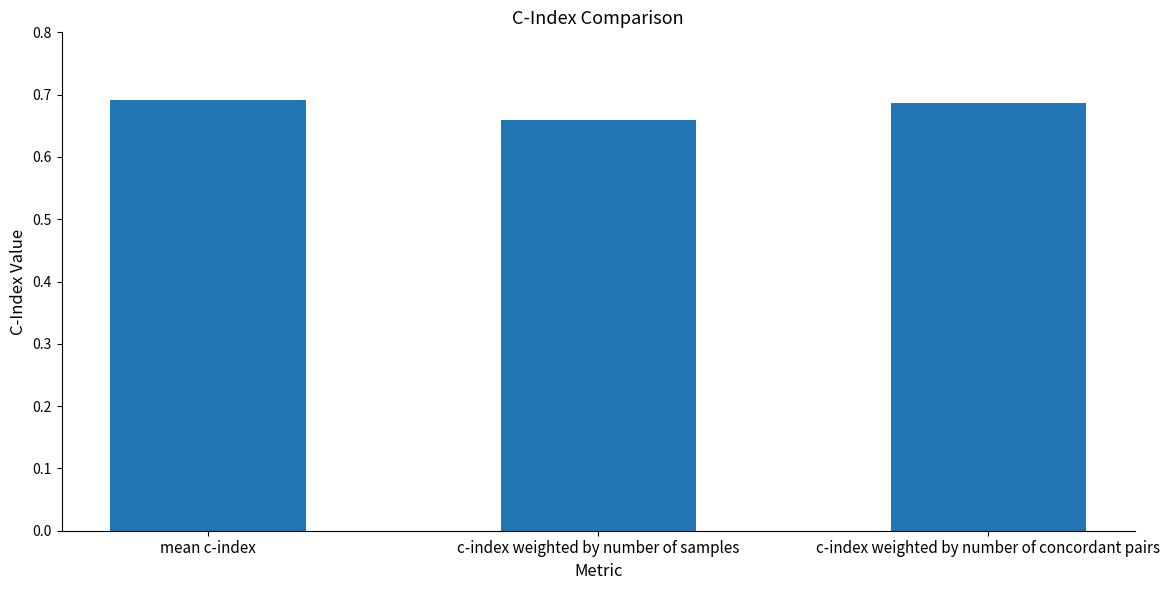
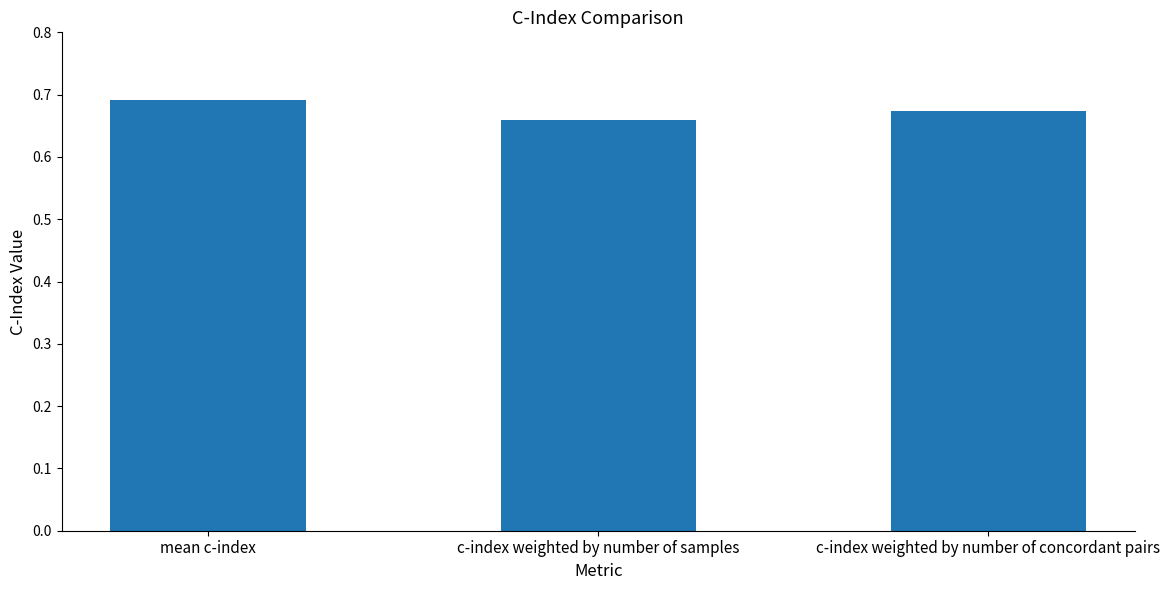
c-index weighted by number of concordant pairs: 0.69 -> 0.67
